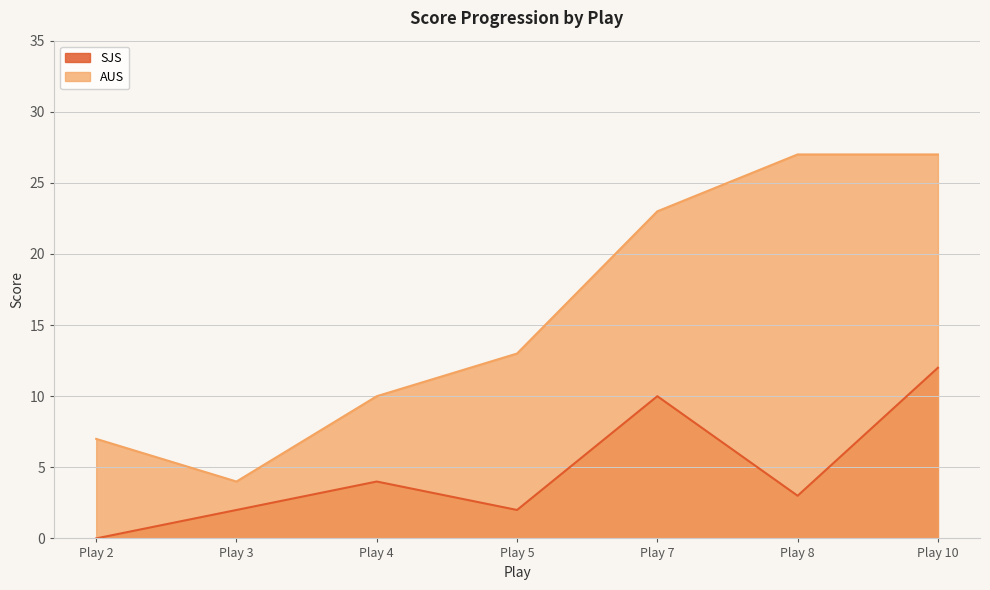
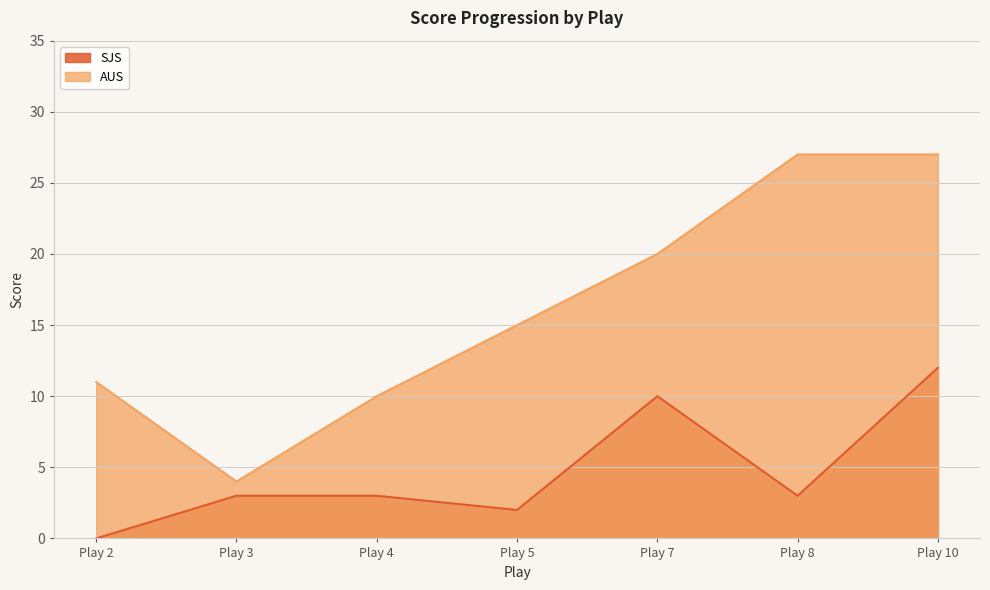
AUS, Play 2: 7 -> 11
SJS, Play 3: 2 -> 3
SJS, Play 4: 4 -> 3
AUS, Play 5: 13 -> 15
AUS, Play 7: 23 -> 20
